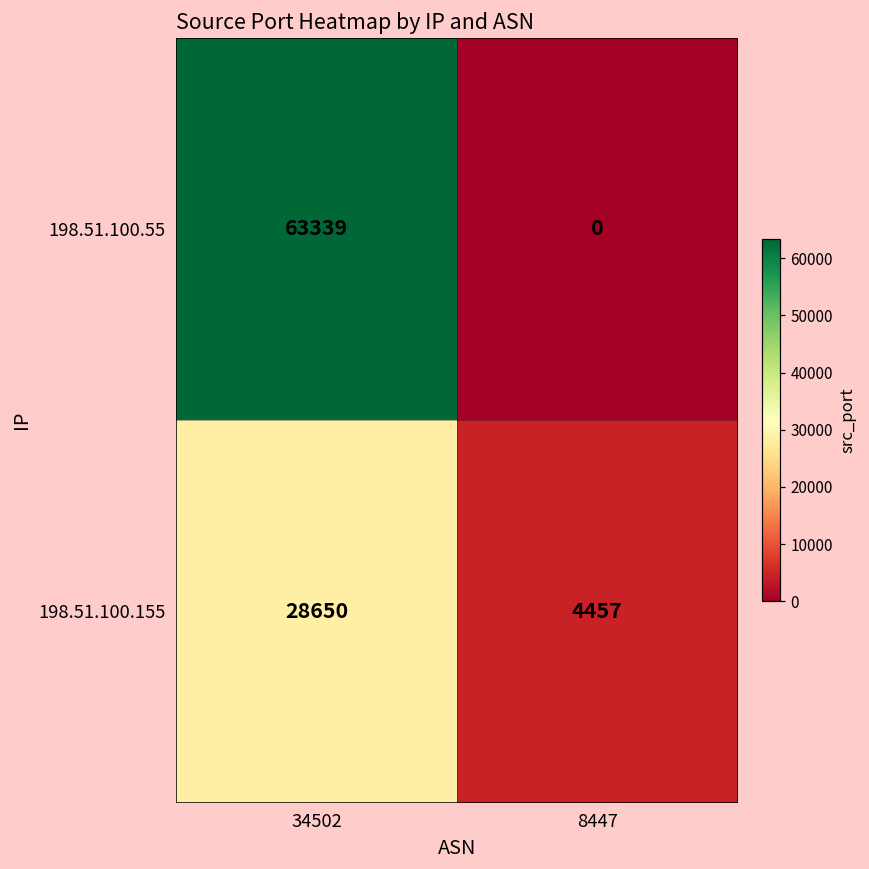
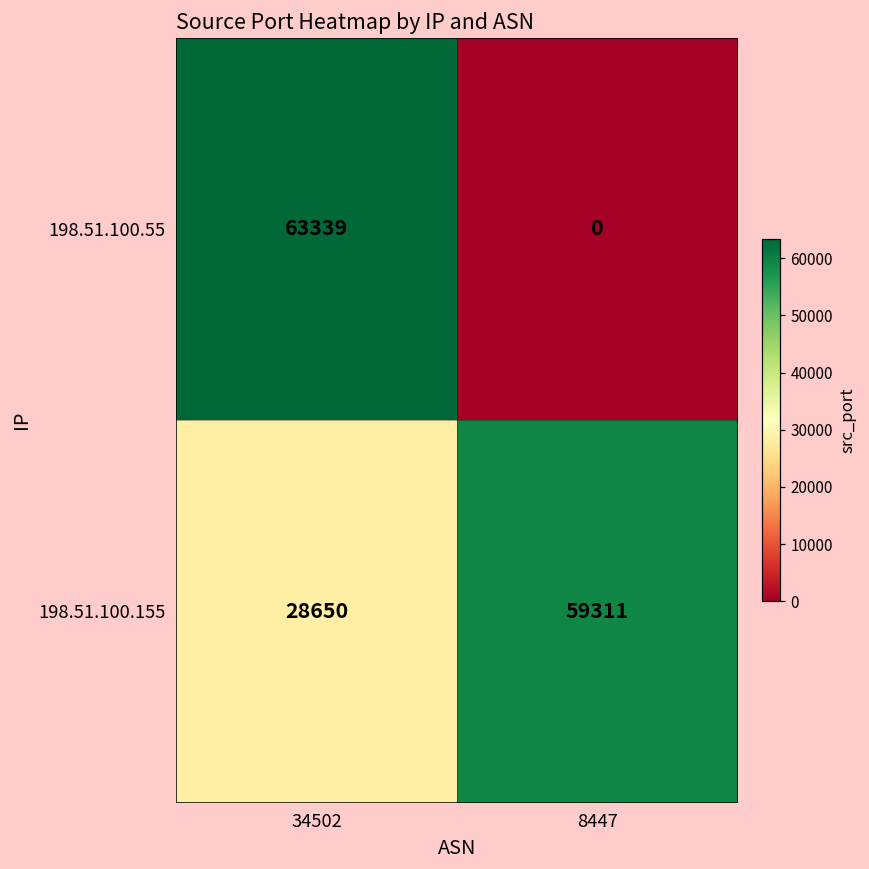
198.51.100.155, 8447: 4457 -> 59311
